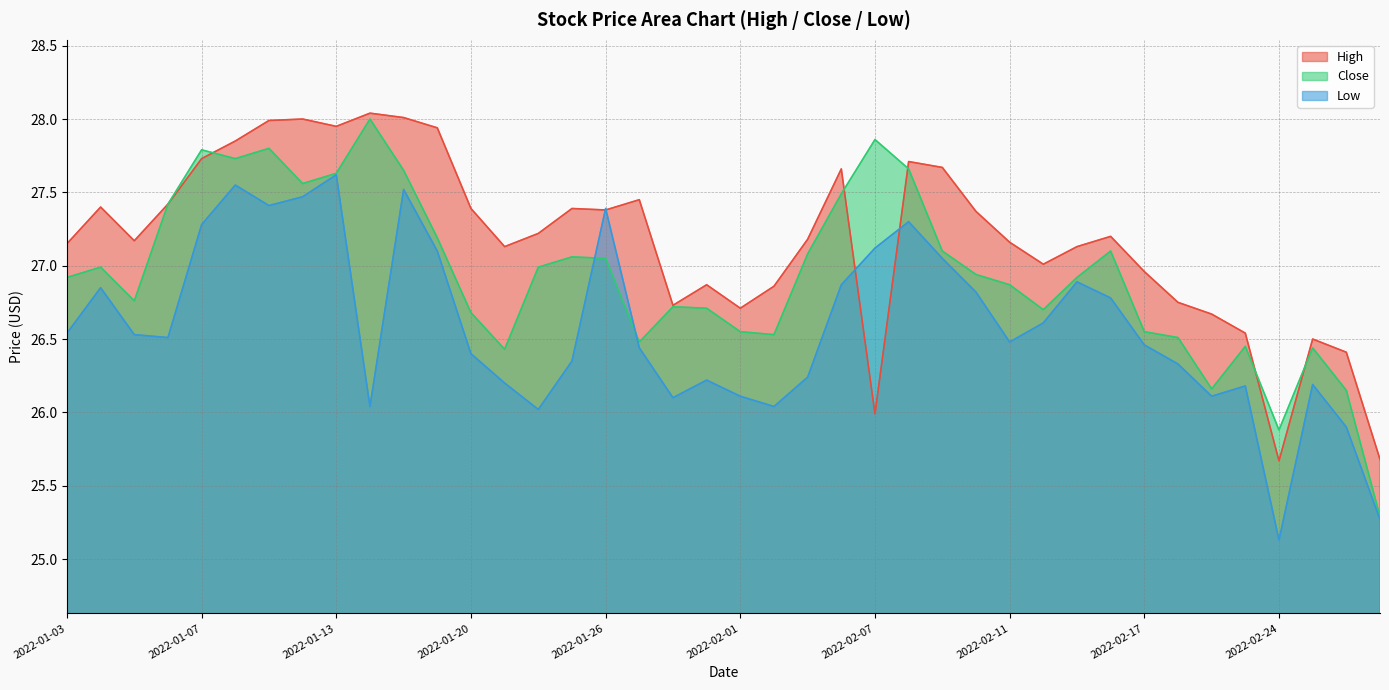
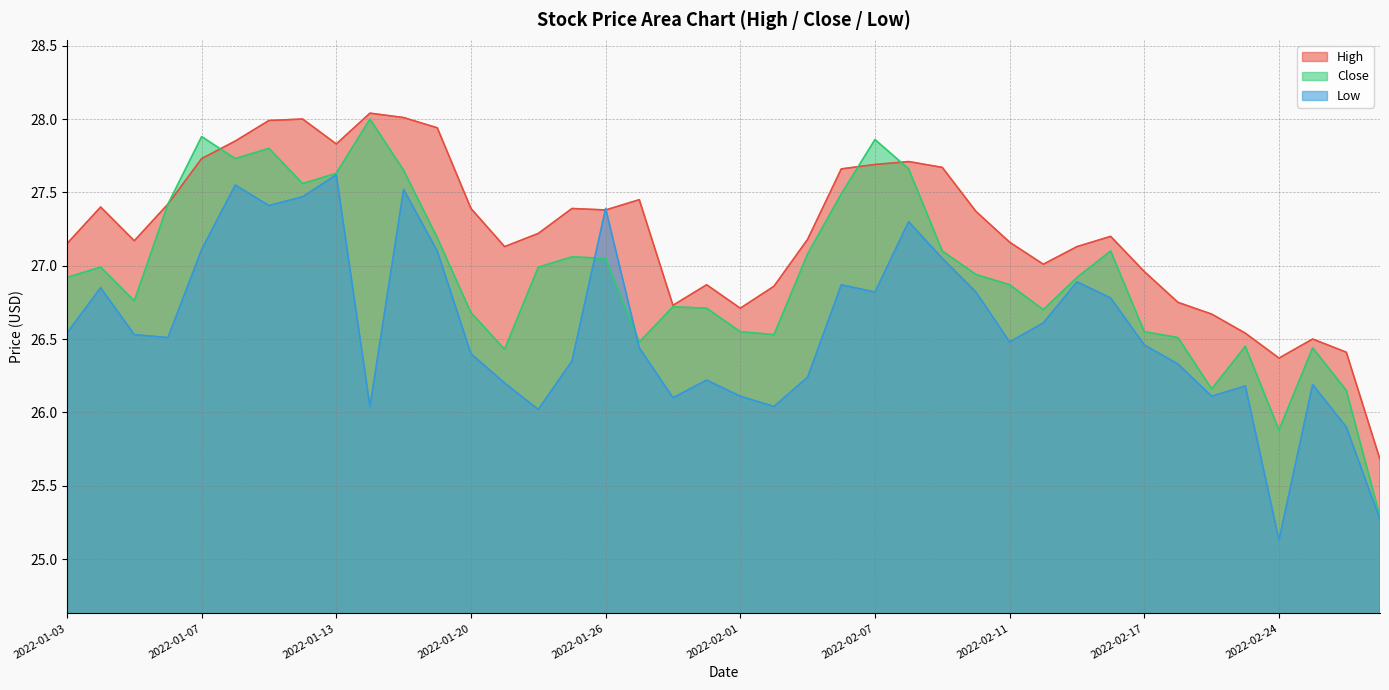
Close, 2022-01-07: 27.79 -> 27.88
Low, 2022-01-07: 27.28 -> 27.11
High, 2022-01-13: 27.95 -> 27.83
High, 2022-02-07: 25.99 -> 27.69
Low, 2022-02-07: 27.12 -> 26.82
High, 2022-02-24: 25.67 -> 26.37
